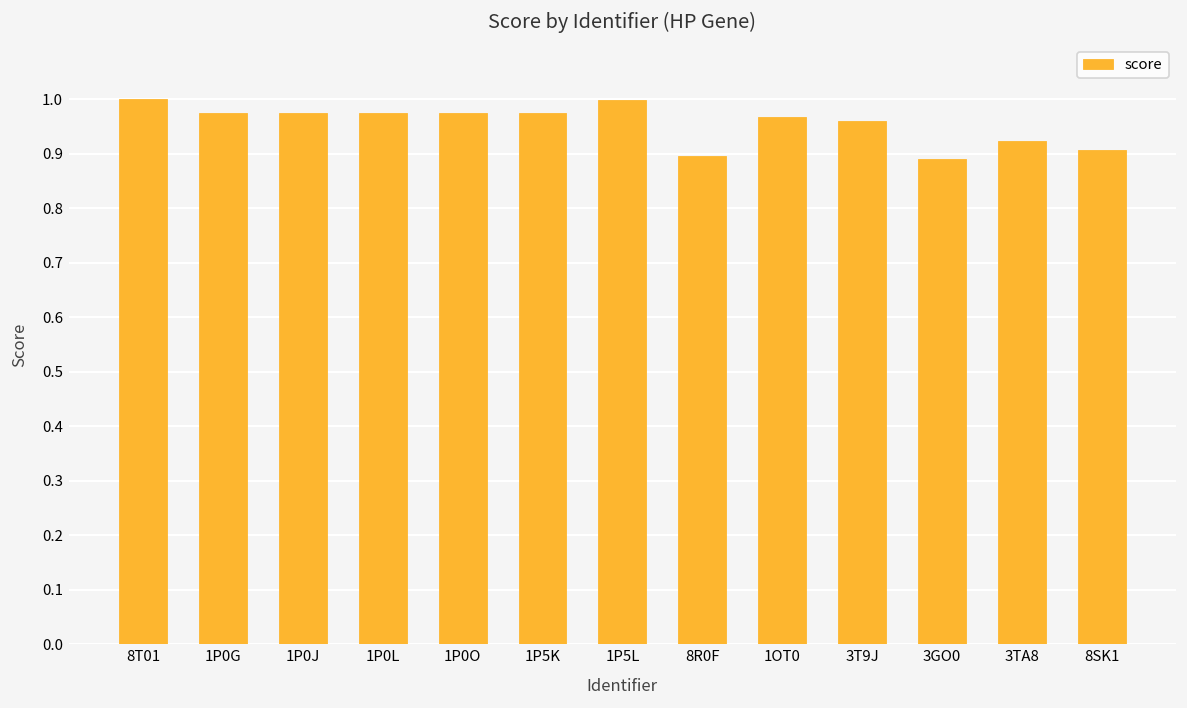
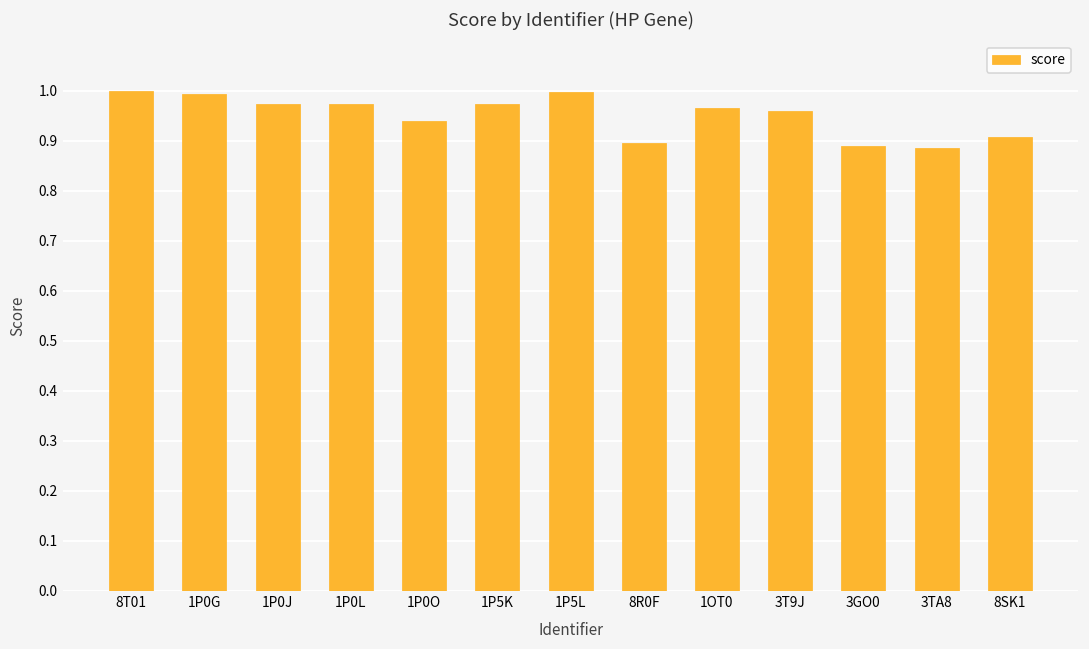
1P0G: 0.97 -> 0.99
1P0O: 0.97 -> 0.94
3TA8: 0.92 -> 0.89
